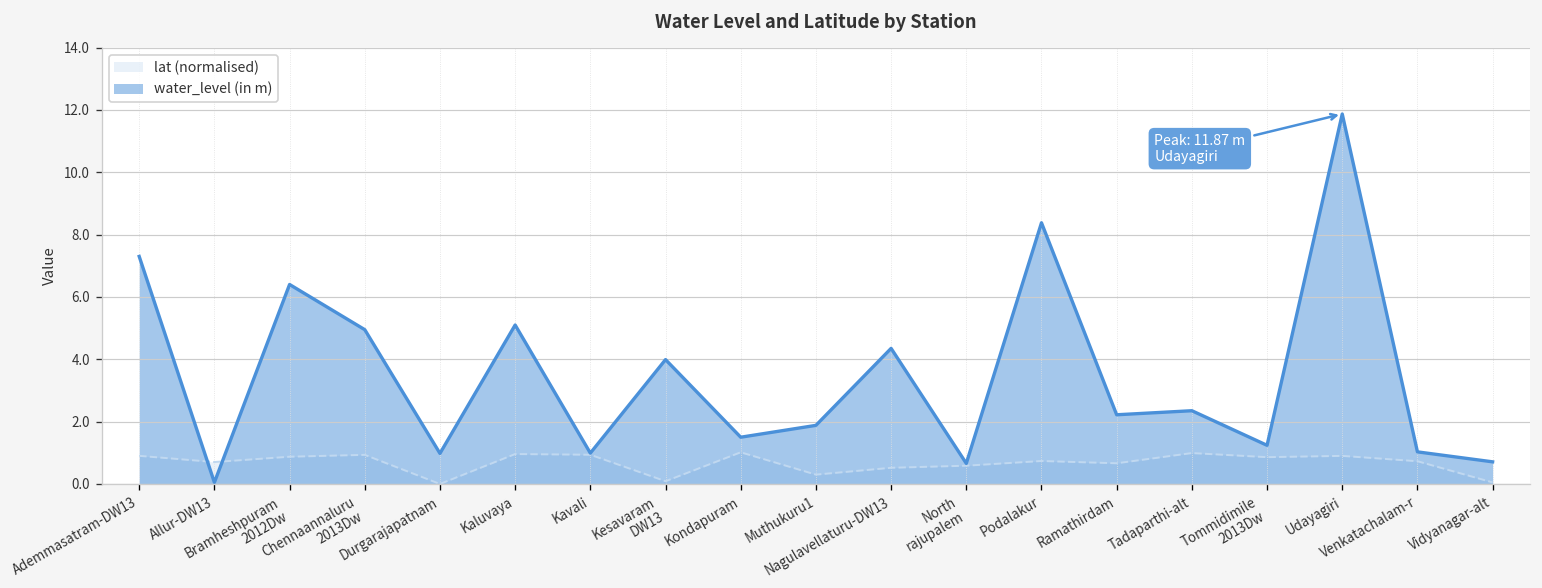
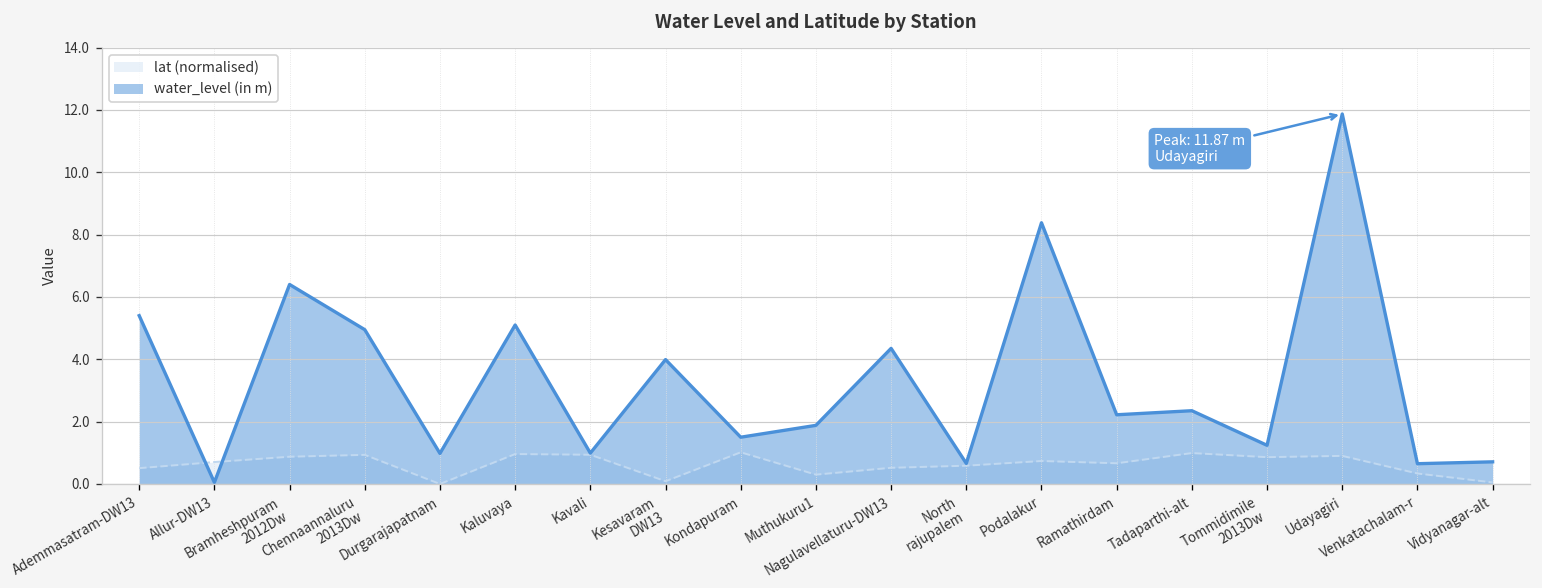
lat (normalised), Ademmasatram-DW13: 0.9 -> 0.5
water_level (in m), Ademmasatram-DW13: 7.3 -> 5.4
lat (normalised), Venkatachalam-r: 0.7 -> 0.3
water_level (in m), Venkatachalam-r: 1.0 -> 0.7
